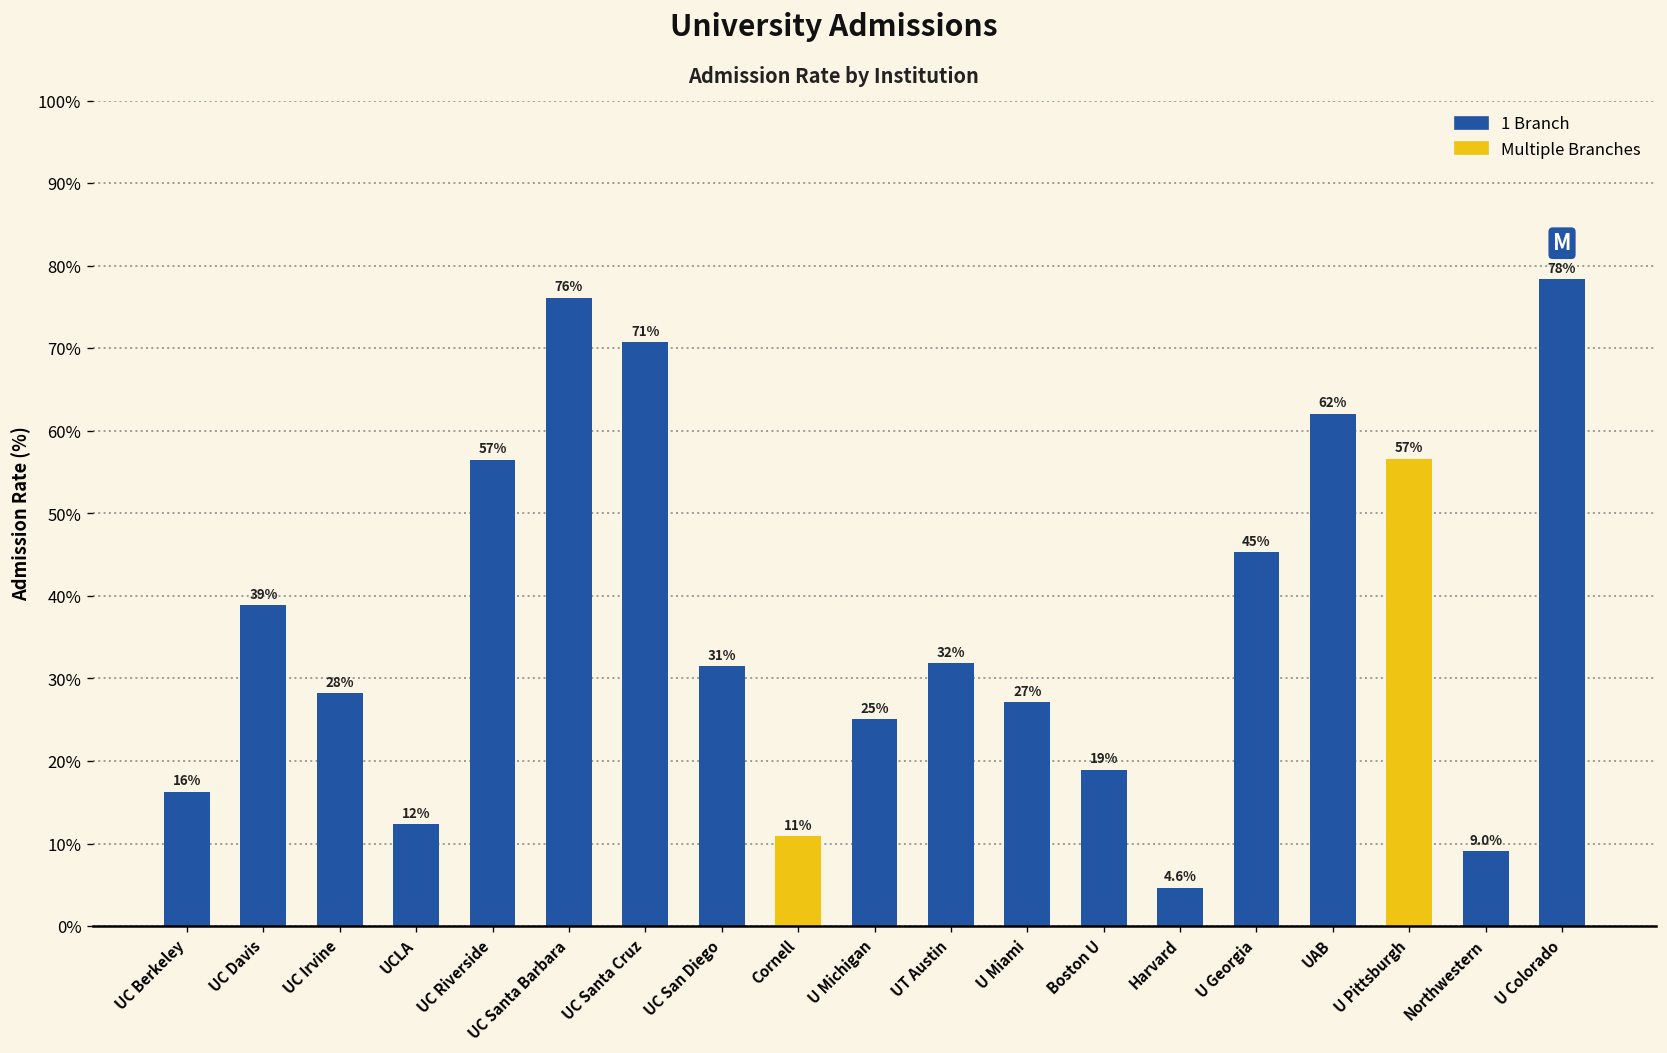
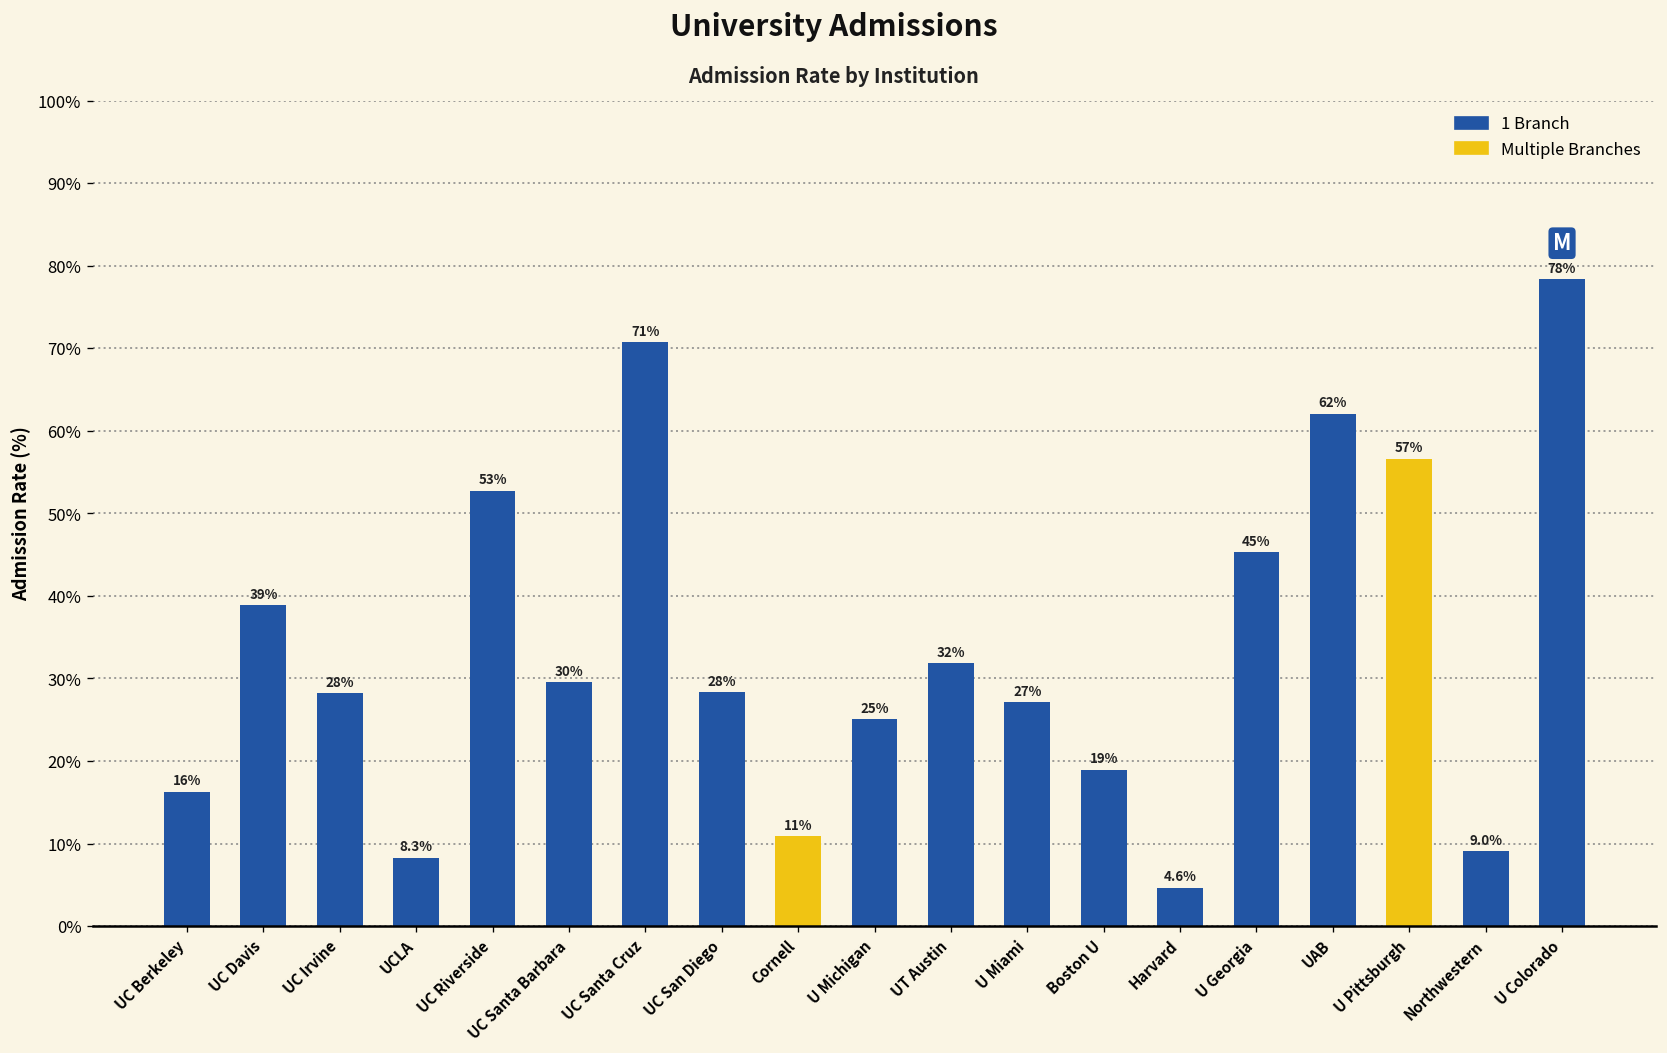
UCLA: 12% -> 8.3%
UC Riverside: 57% -> 53%
UC Santa Barbara: 76% -> 30%
UC San Diego: 31% -> 28%
